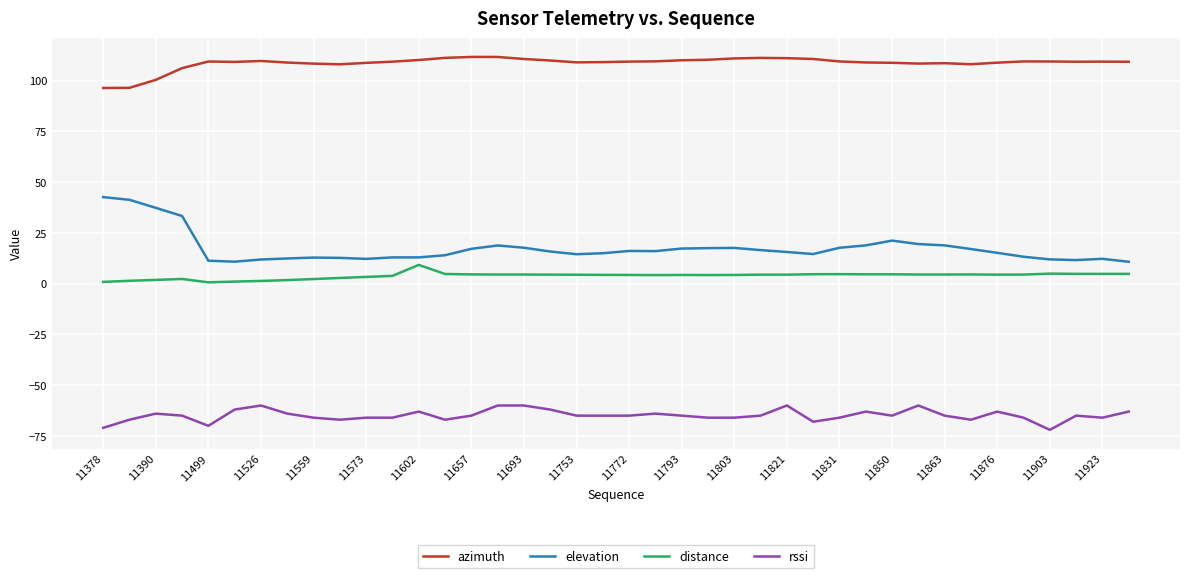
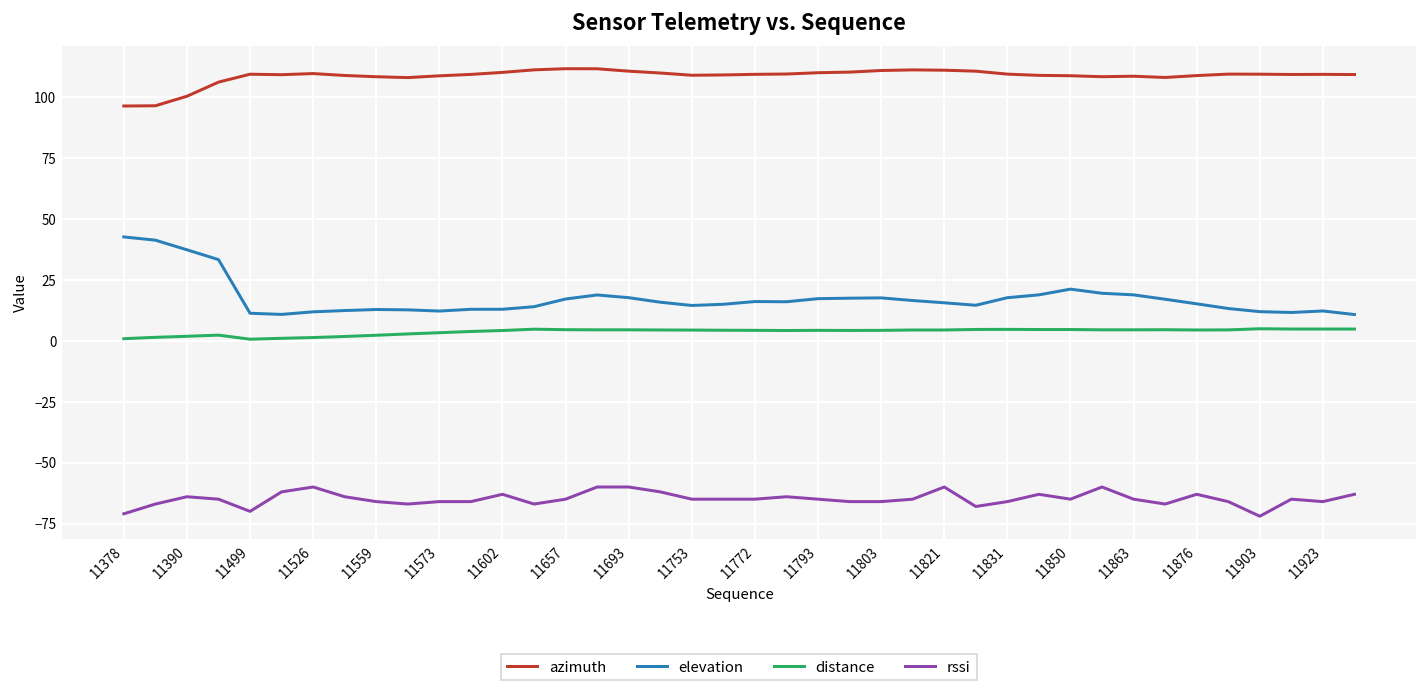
distance, 11602: 9 -> 4
